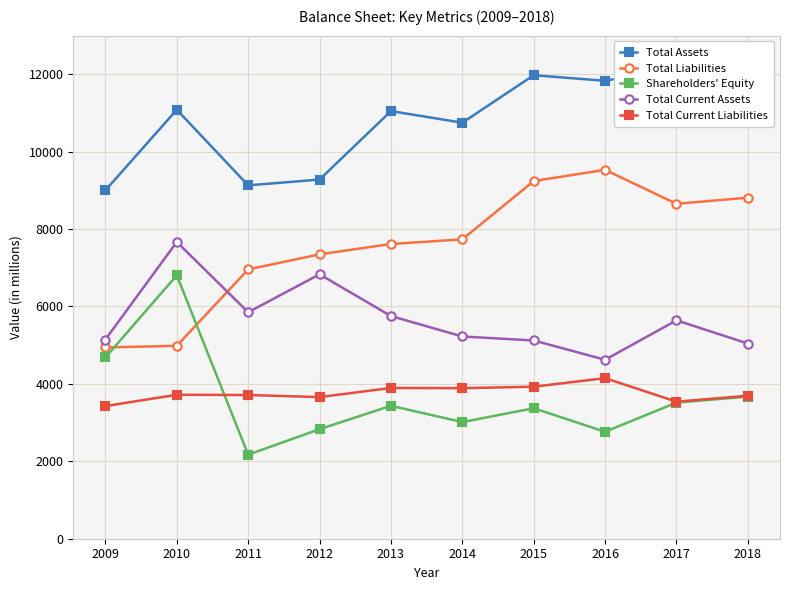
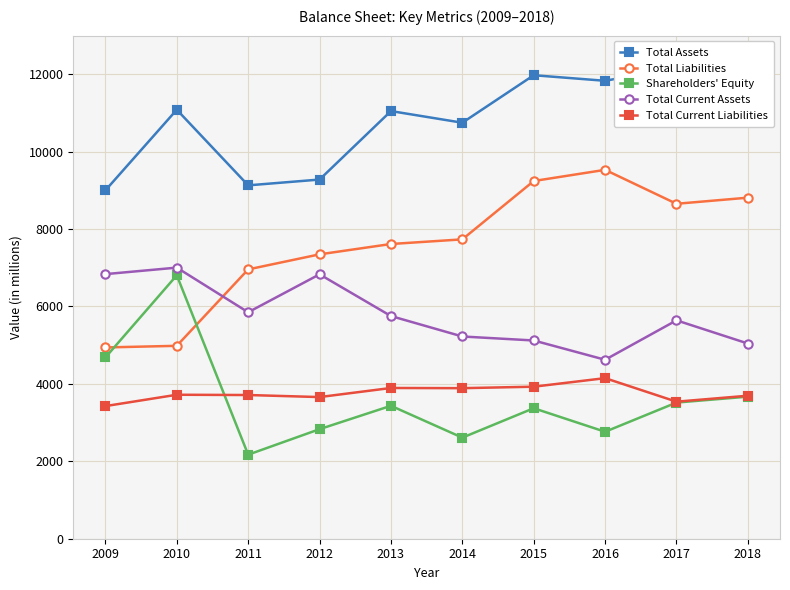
Total Current Assets, 2009: 5100 -> 6800
Total Current Assets, 2010: 7700 -> 7000
Shareholders' Equity, 2014: 3000 -> 2600
